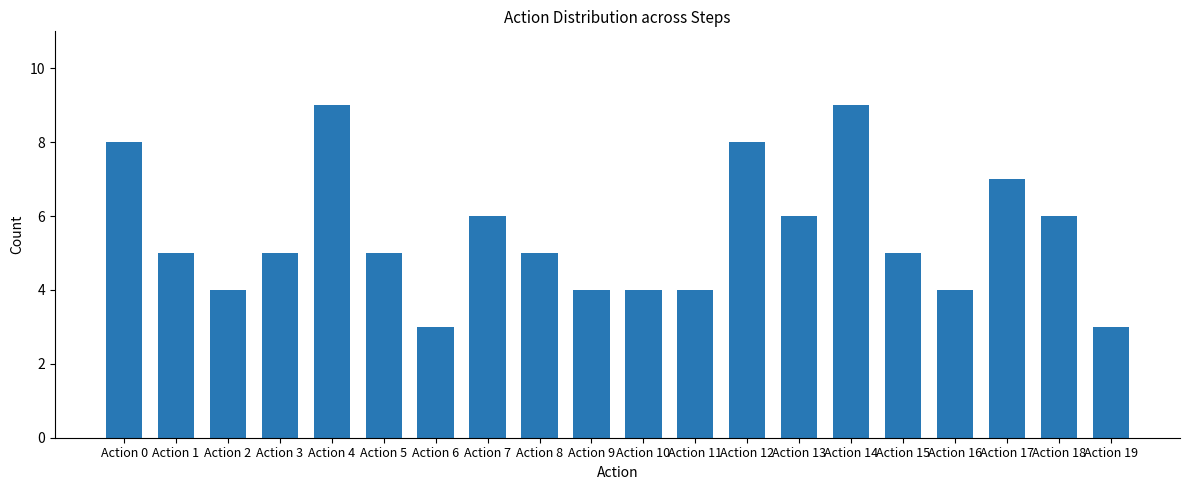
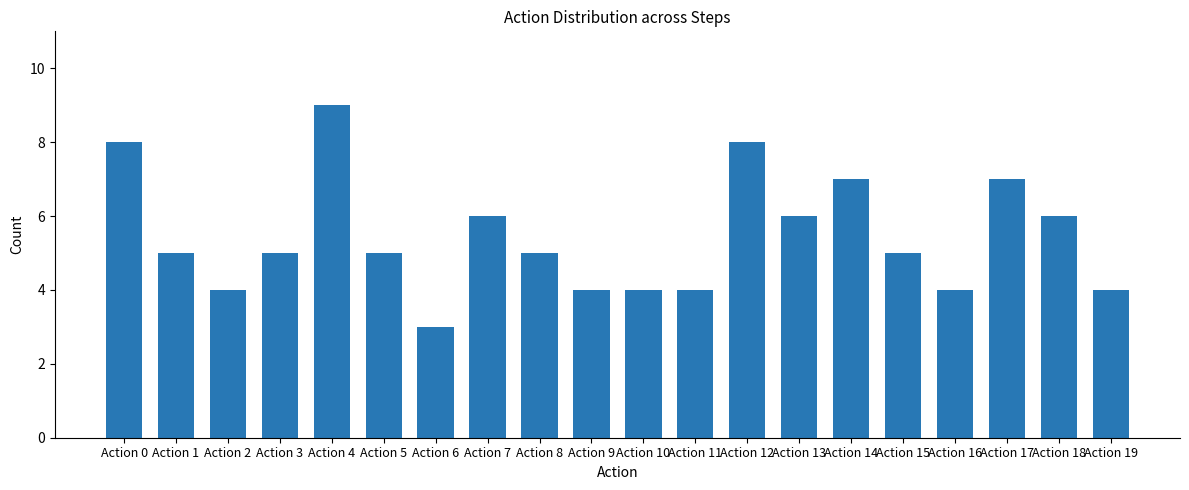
Action 14: 9 -> 7
Action 19: 3 -> 4
